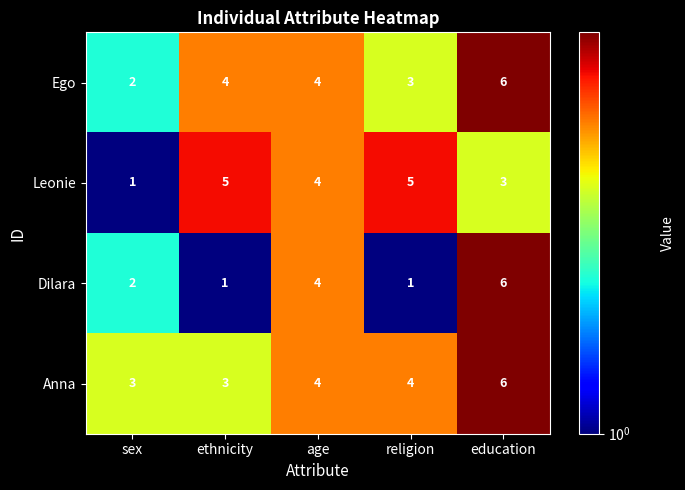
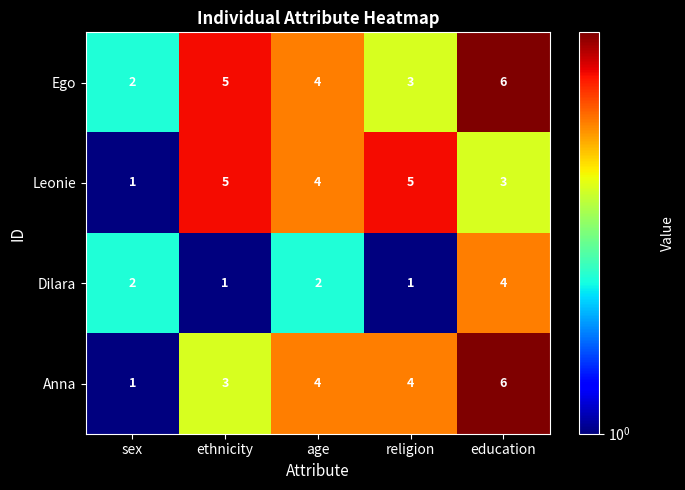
Ego, ethnicity: 4 -> 5
Dilara, age: 4 -> 2
Dilara, education: 6 -> 4
Anna, sex: 3 -> 1
